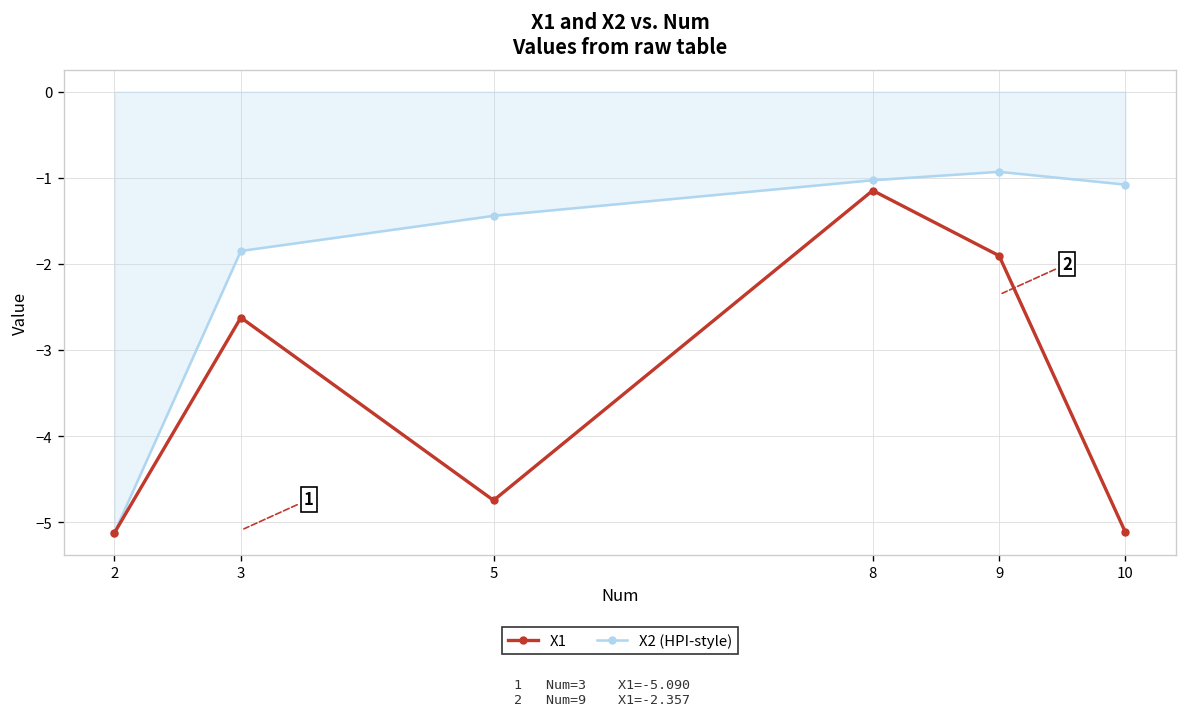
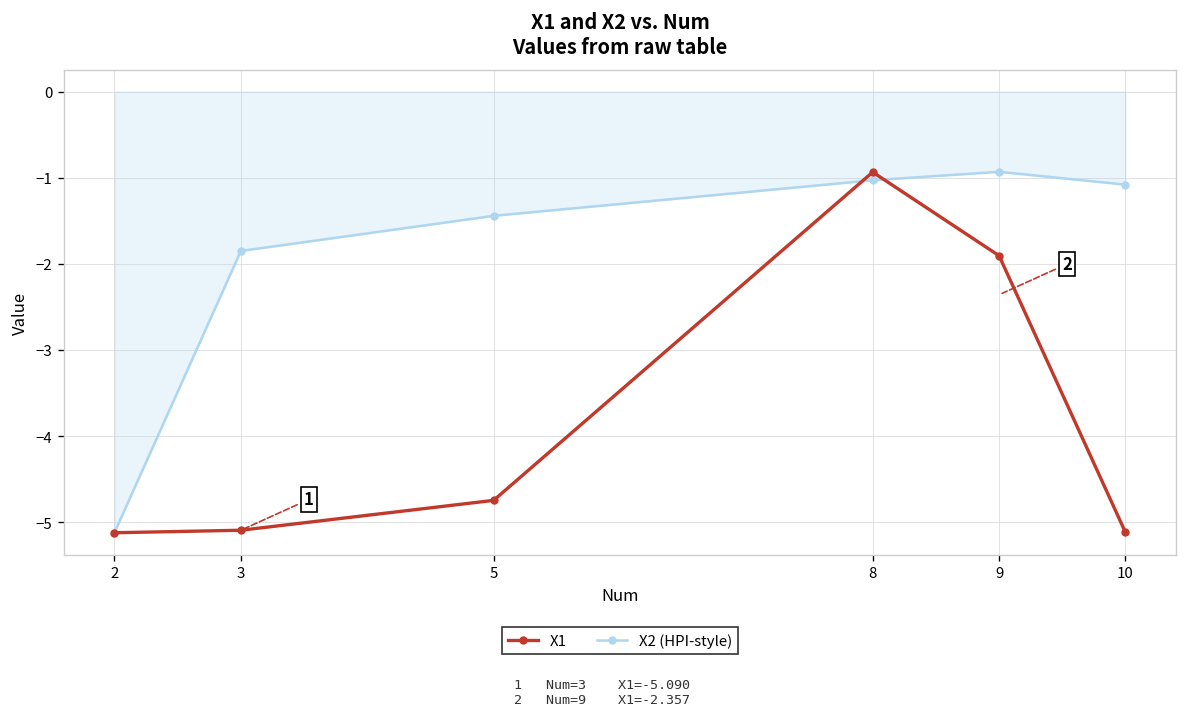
X1, 3: -2.6 -> -5.1
X1, 8: -1.1 -> -0.9
